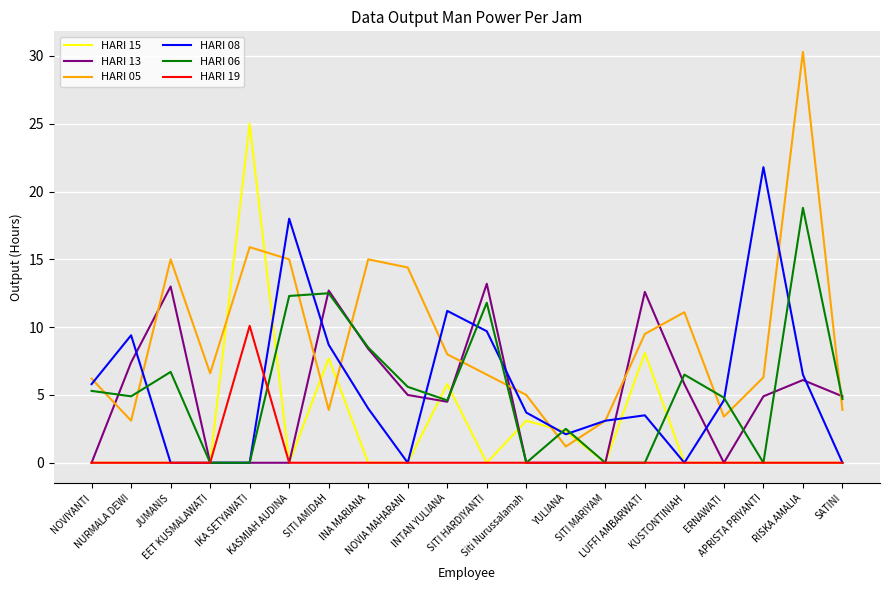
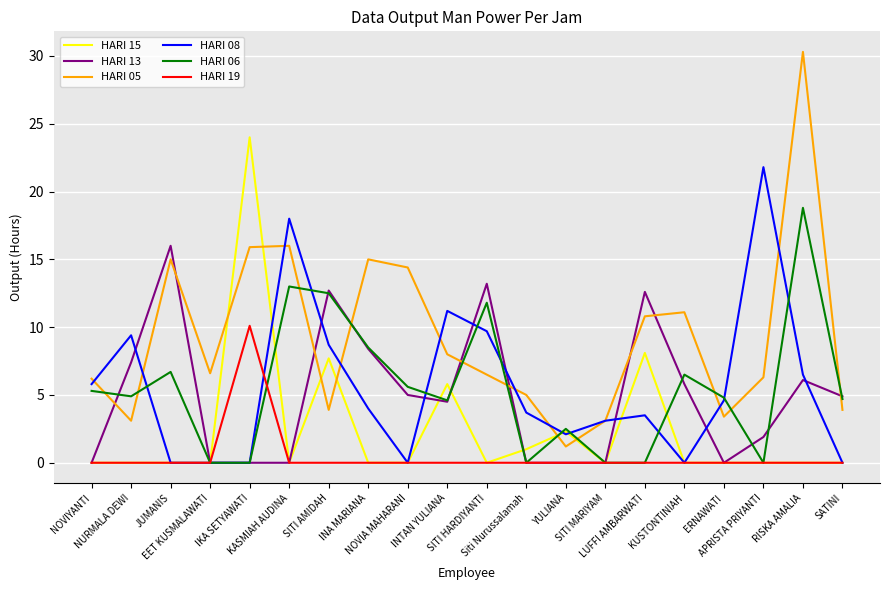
HARI 13, JUMANIS: 13 -> 16
HARI 15, IKA SETYAWATI: 25 -> 24
HARI 05, KASMIAH AUDINA: 15 -> 16
HARI 06, KASMIAH AUDINA: 12.3 -> 13.0
HARI 15, Siti Nurussalamah: 3.1 -> 1.0
HARI 05, LUFFI AMBARWATI: 9.5 -> 10.8
HARI 13, APRISTA PRIYANTI: 4.9 -> 1.9
